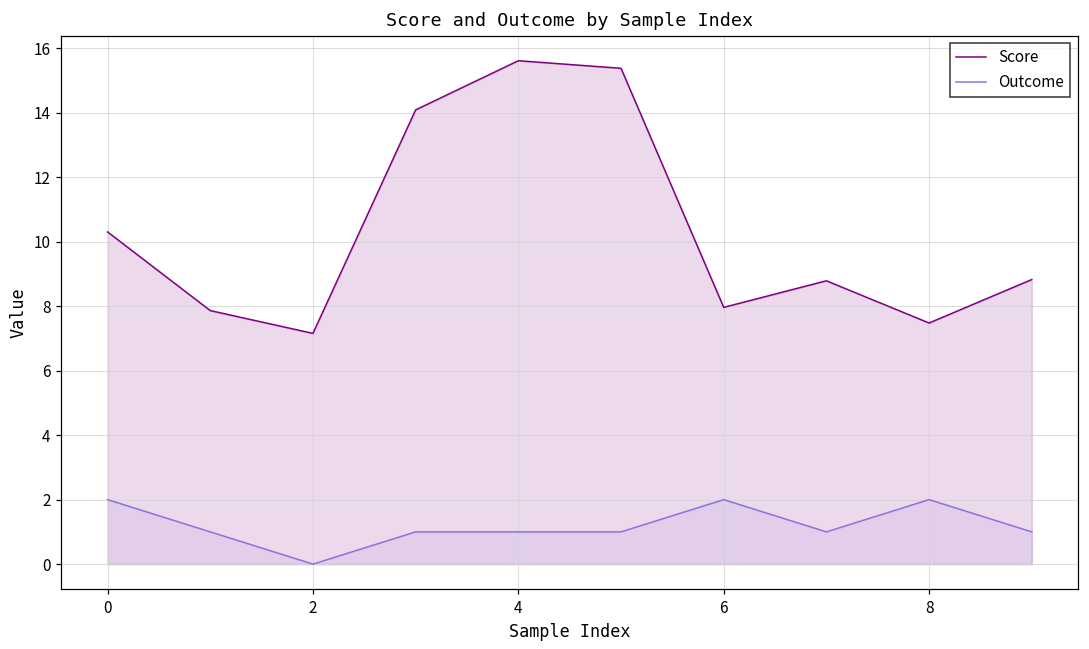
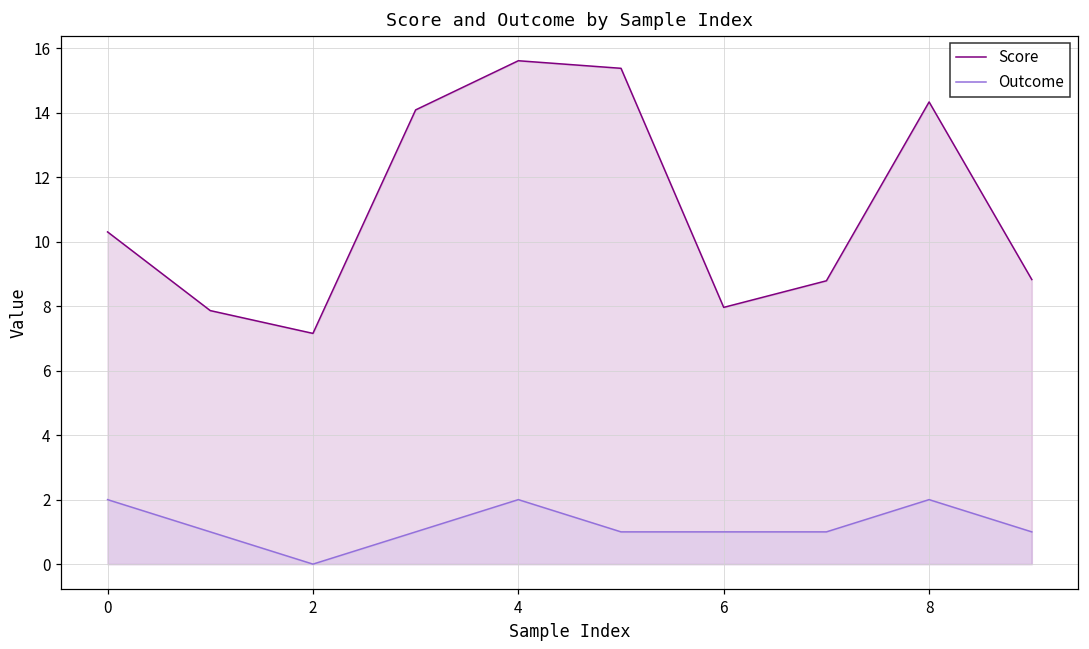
Outcome, 4: 1 -> 2
Outcome, 6: 2 -> 1
Score, 8: 7.5 -> 14.3
